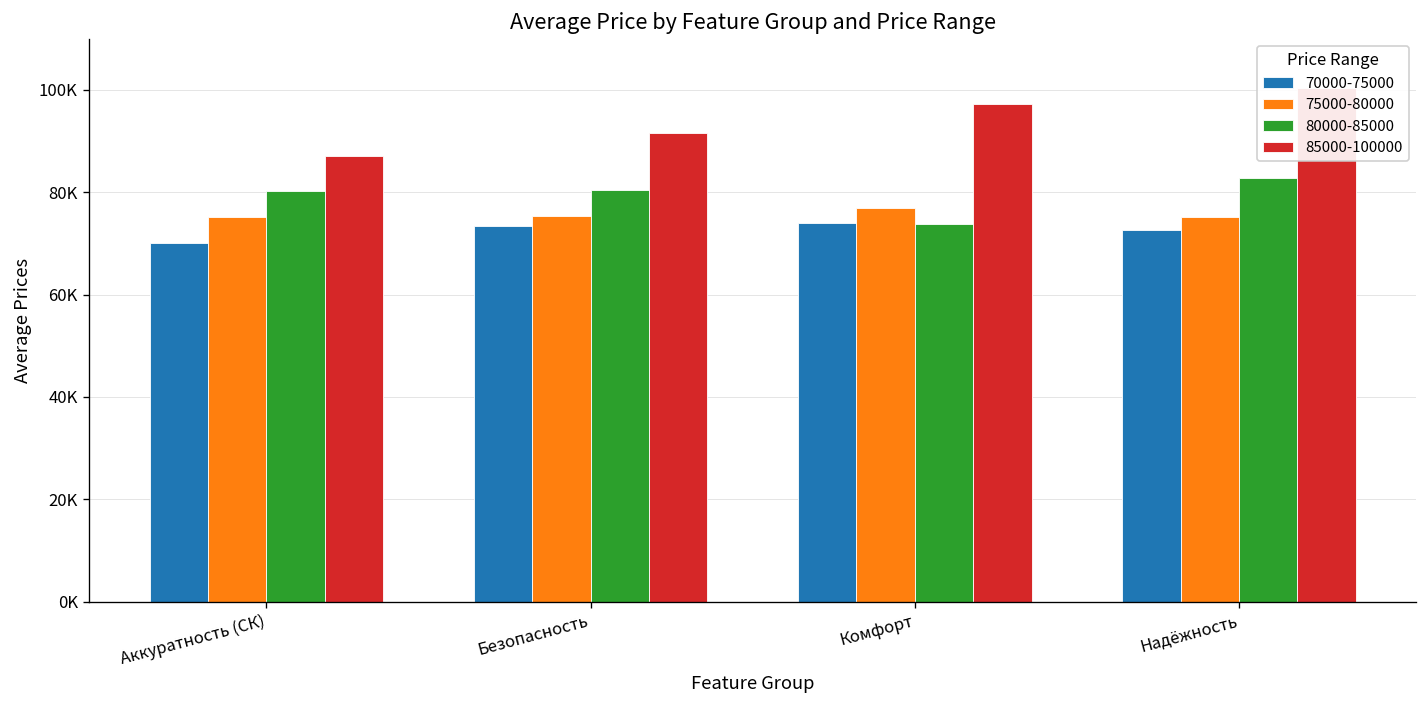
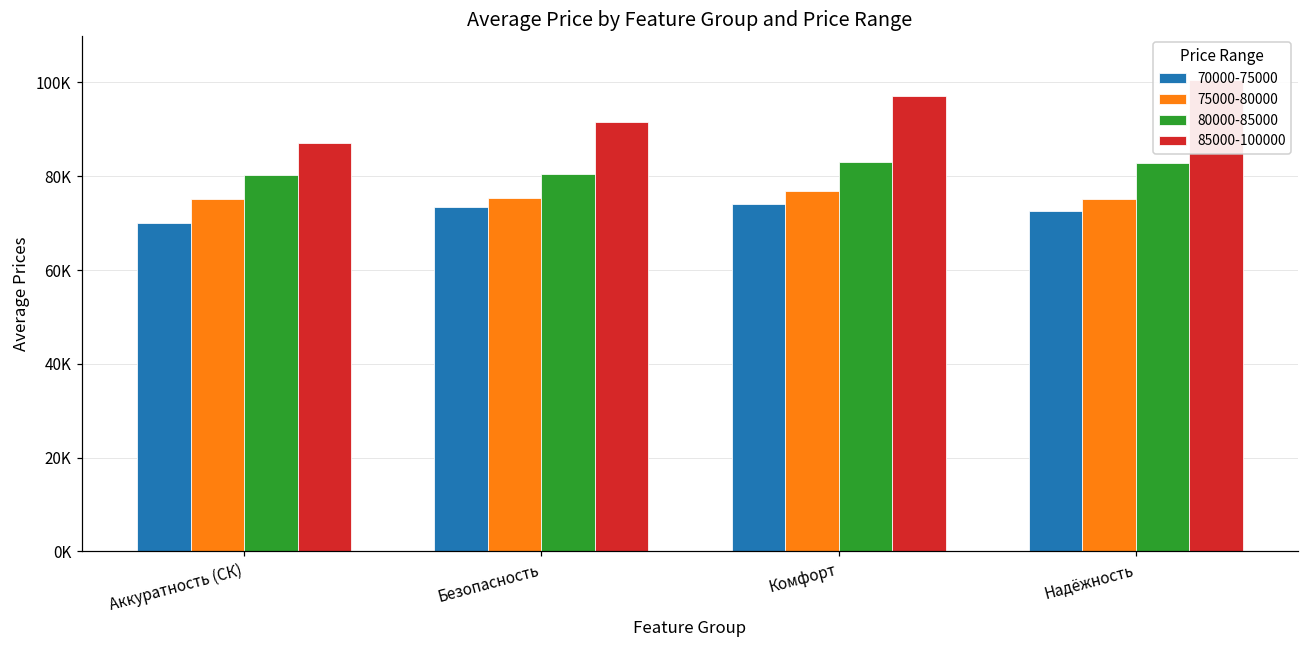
80000-85000, Комфорт: 74000 -> 83000
